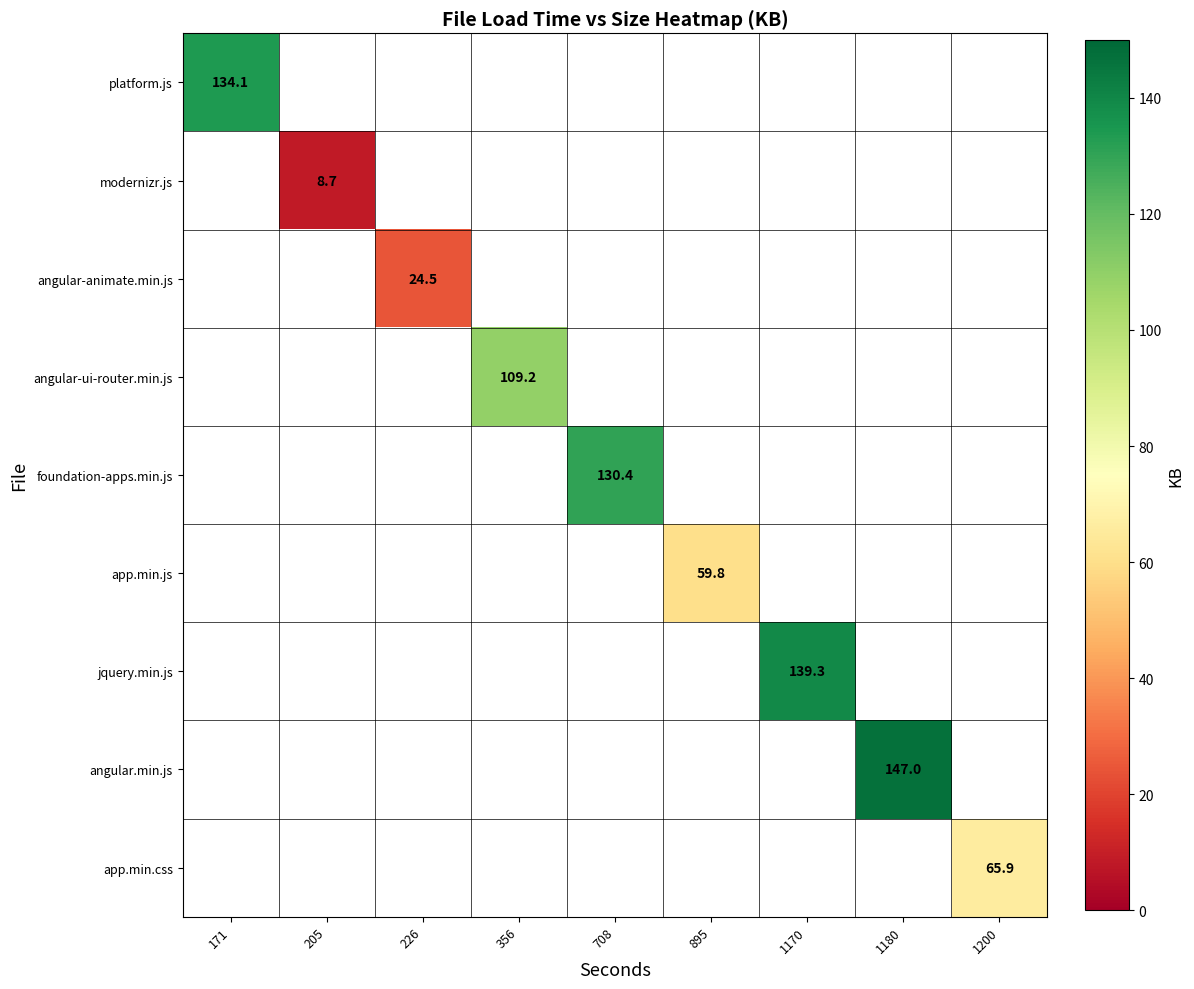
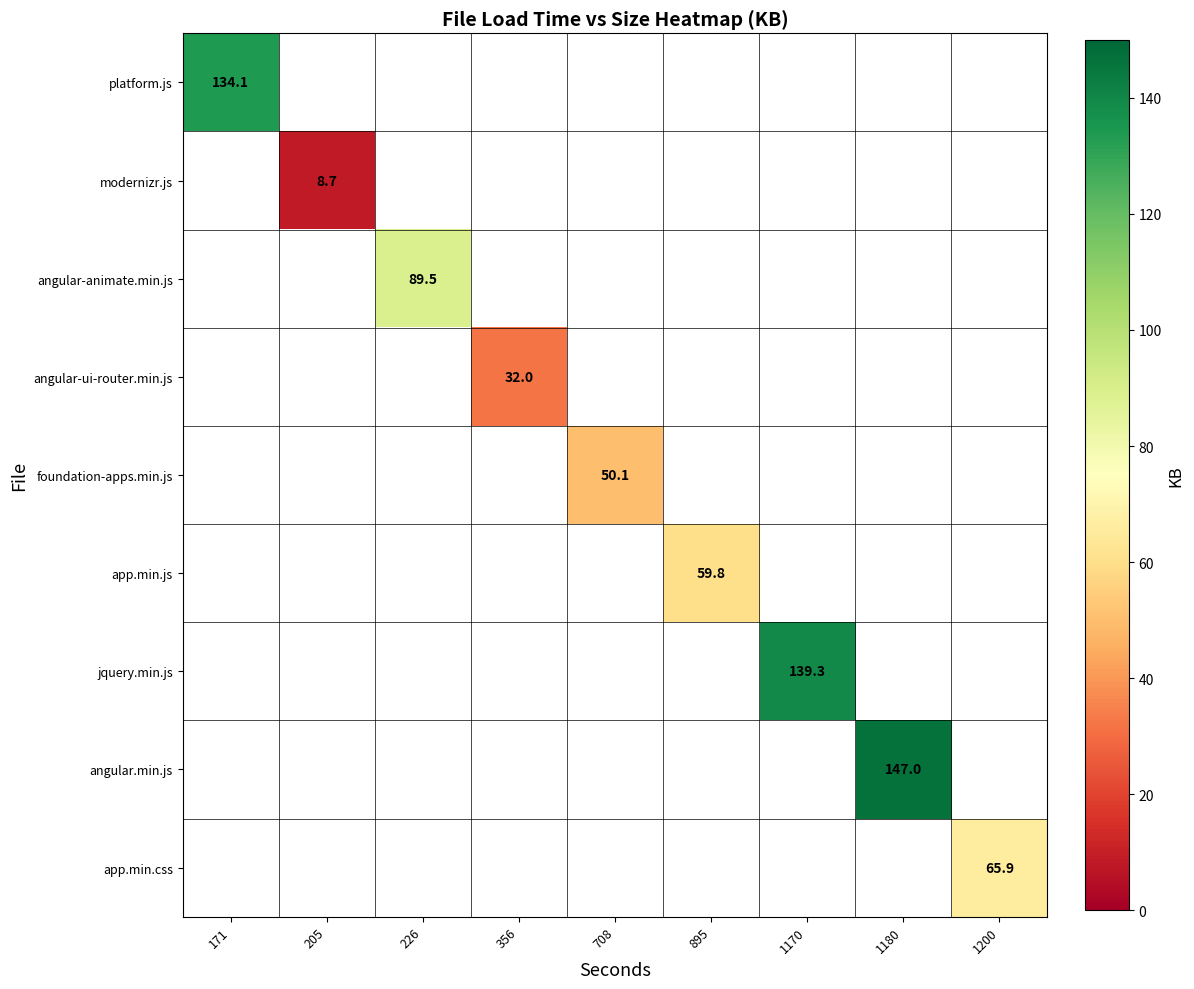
angular-animate.min.js, 226: 24.5 -> 89.5
angular-ui-router.min.js, 356: 109.2 -> 32.0
foundation-apps.min.js, 708: 130.4 -> 50.1
